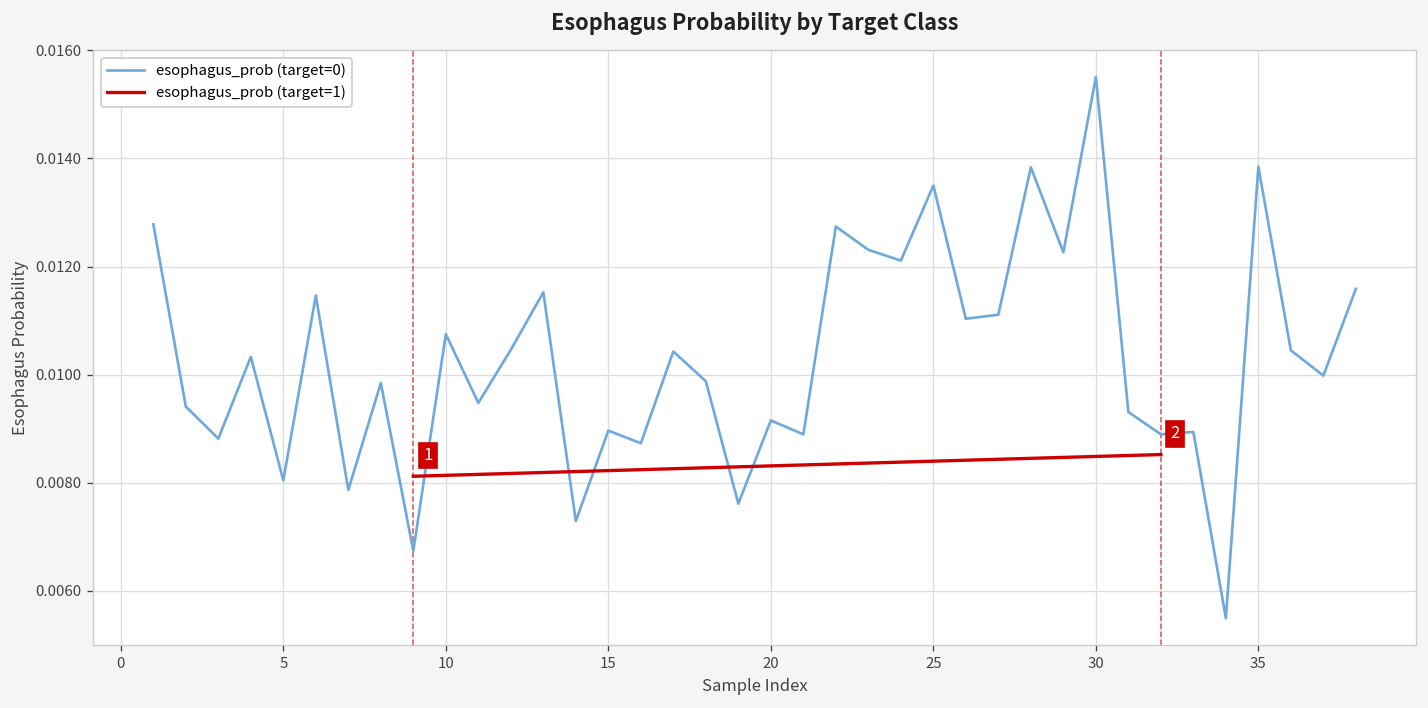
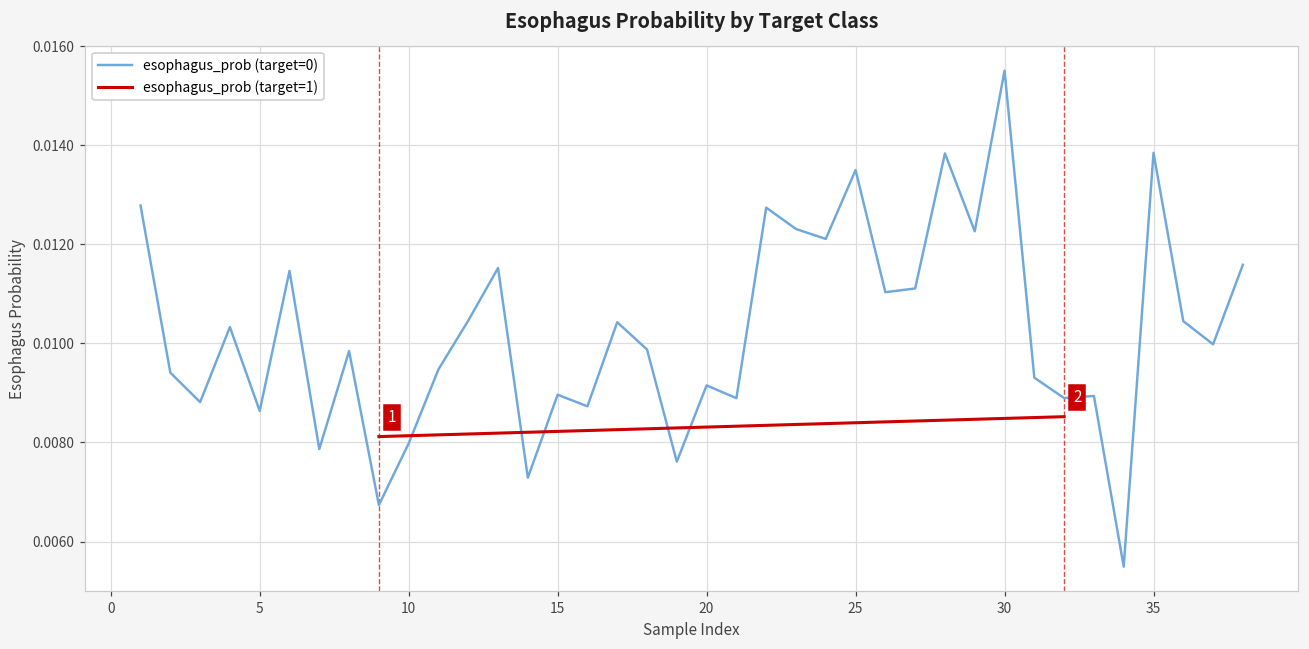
esophagus_prob (target=0), 5: 0.0080 -> 0.0086
esophagus_prob (target=0), 10: 0.0107 -> 0.0080
